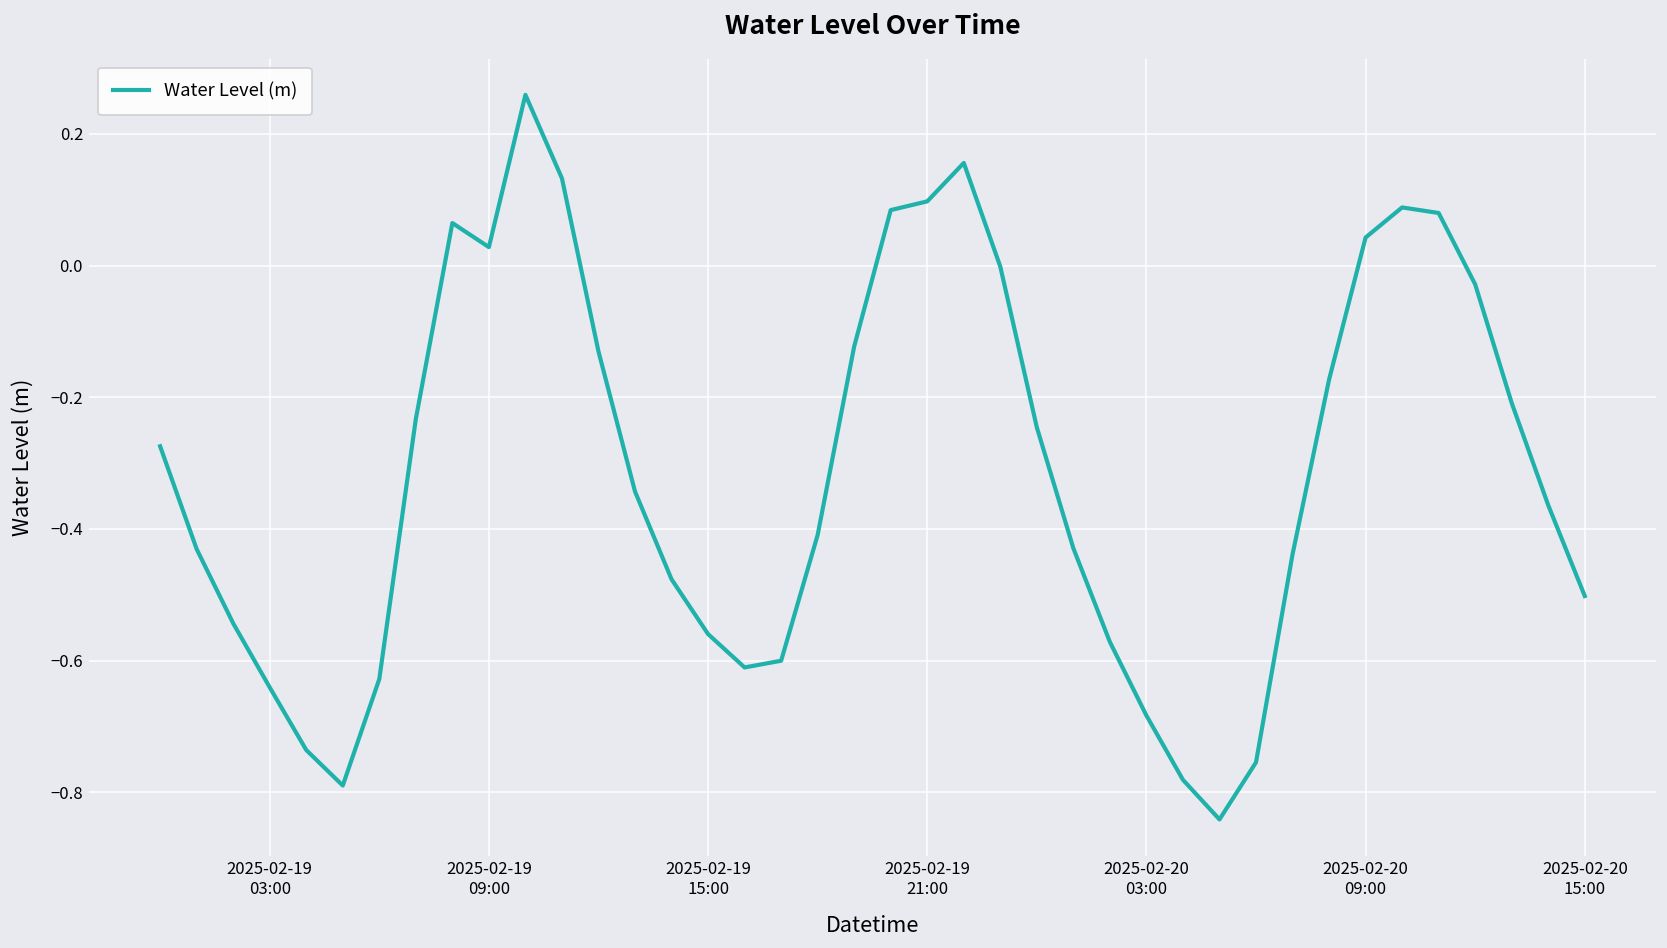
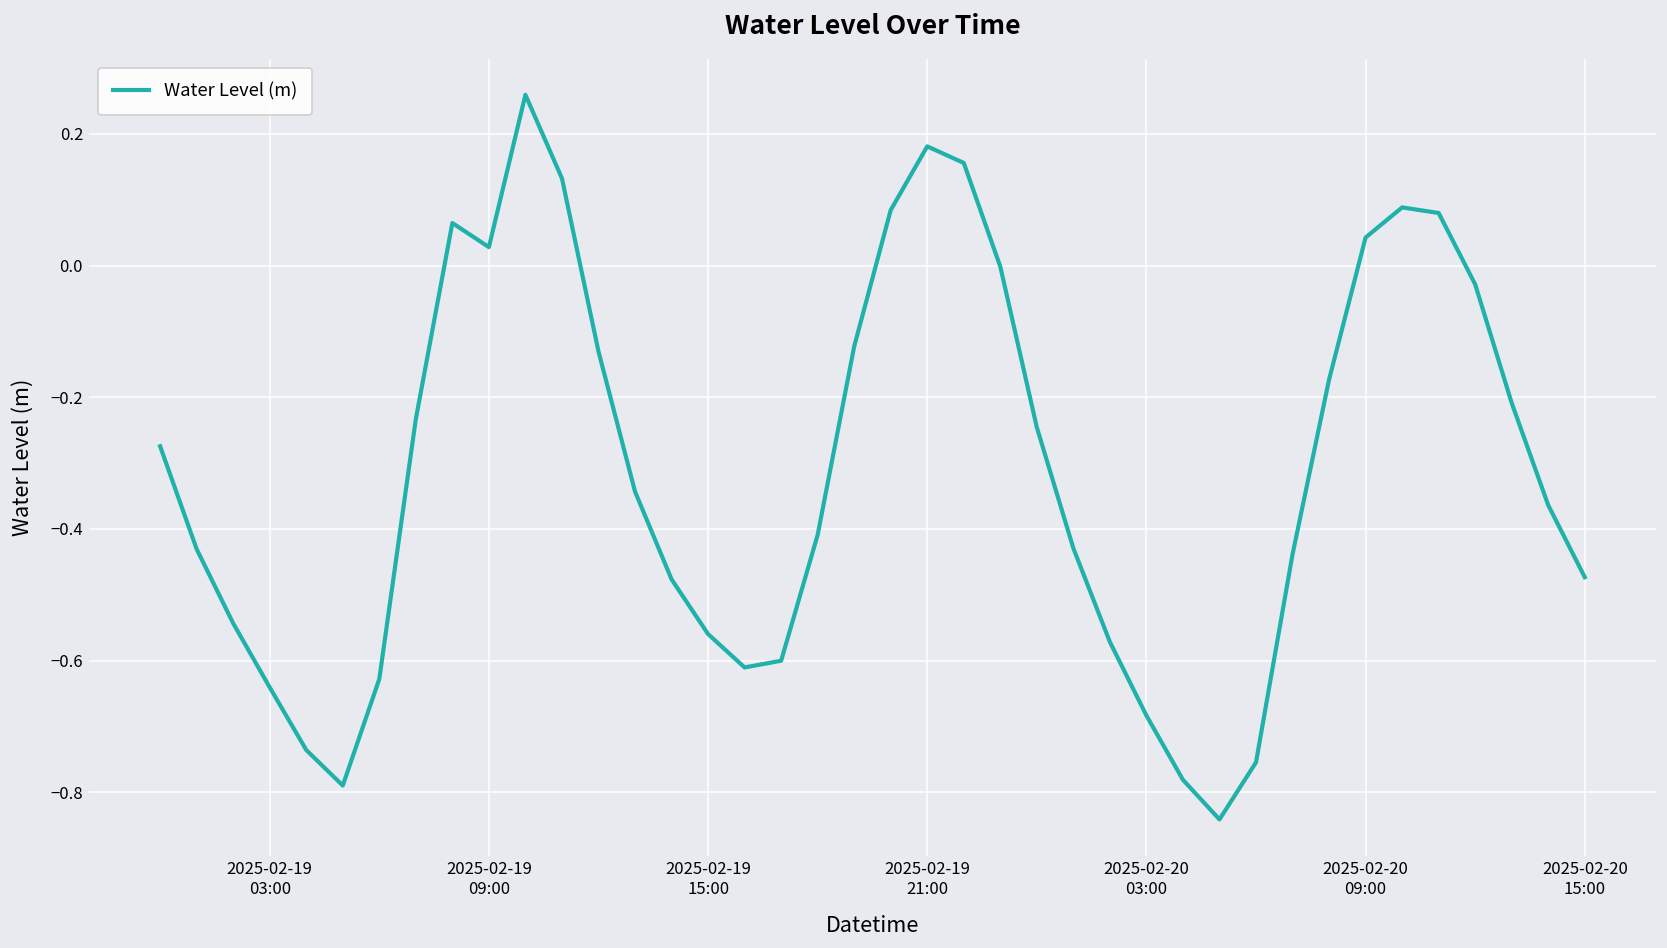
2025-02-19 21:00: 0.10 -> 0.18
2025-02-20 15:00: -0.50 -> -0.47
